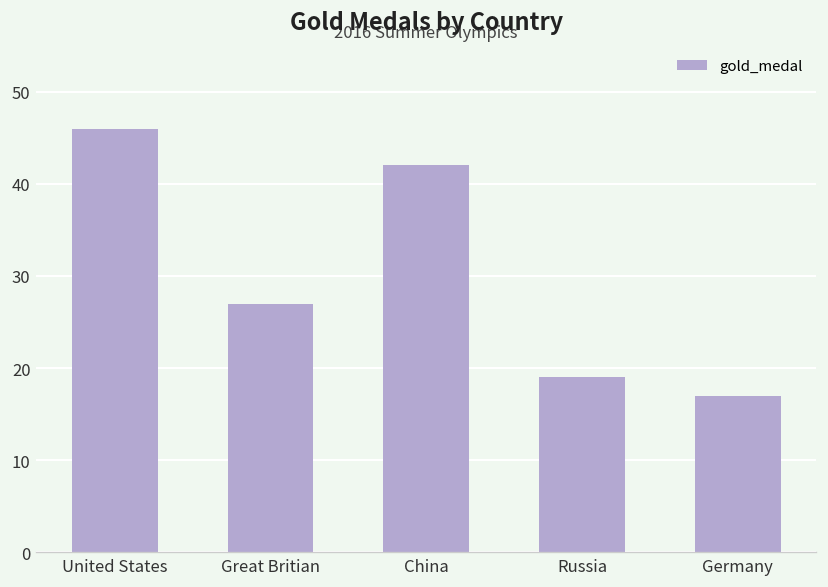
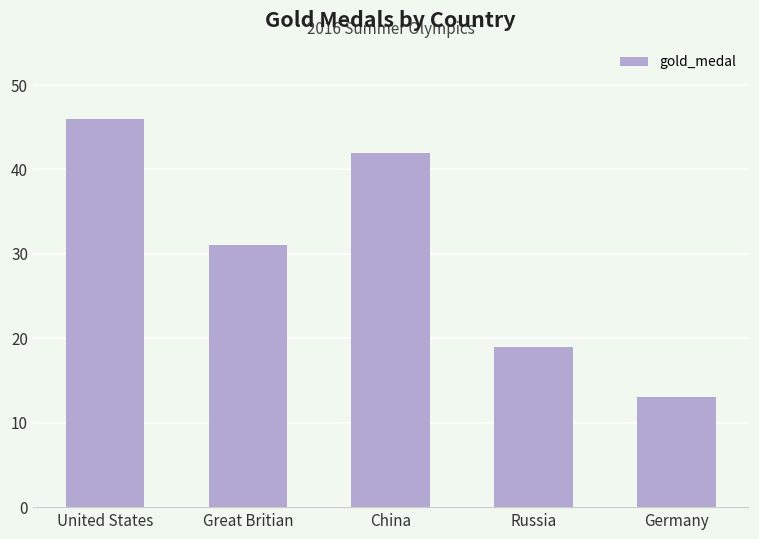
Great Britian: 27 -> 31
Germany: 17 -> 13
